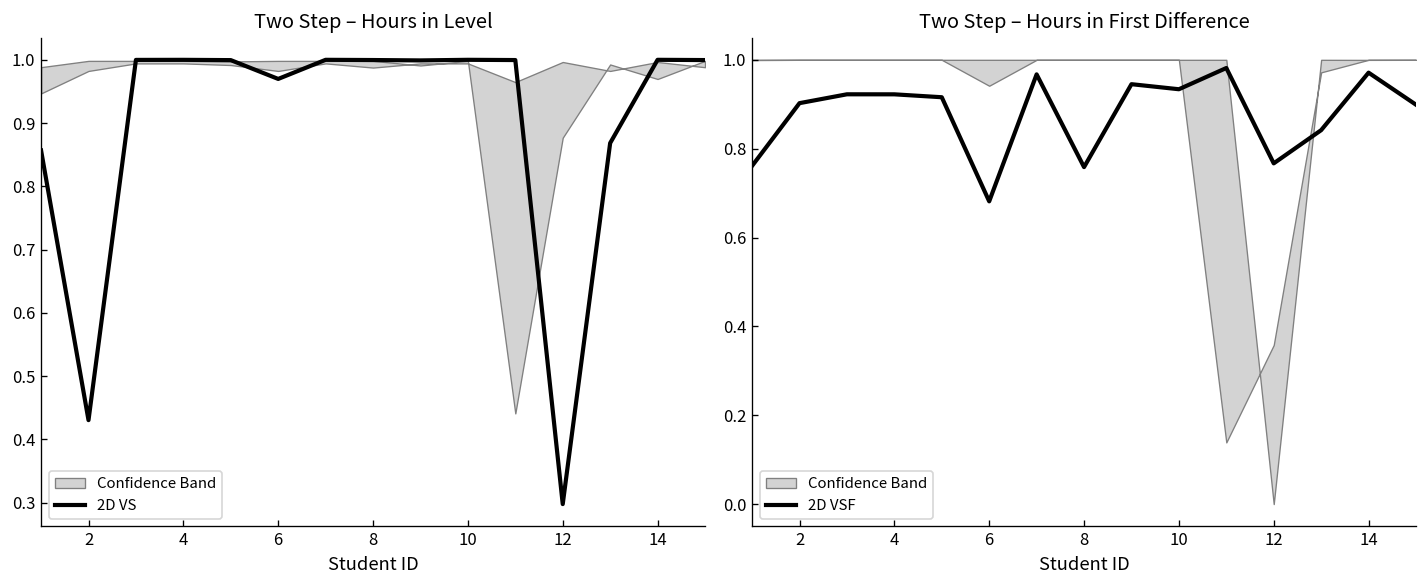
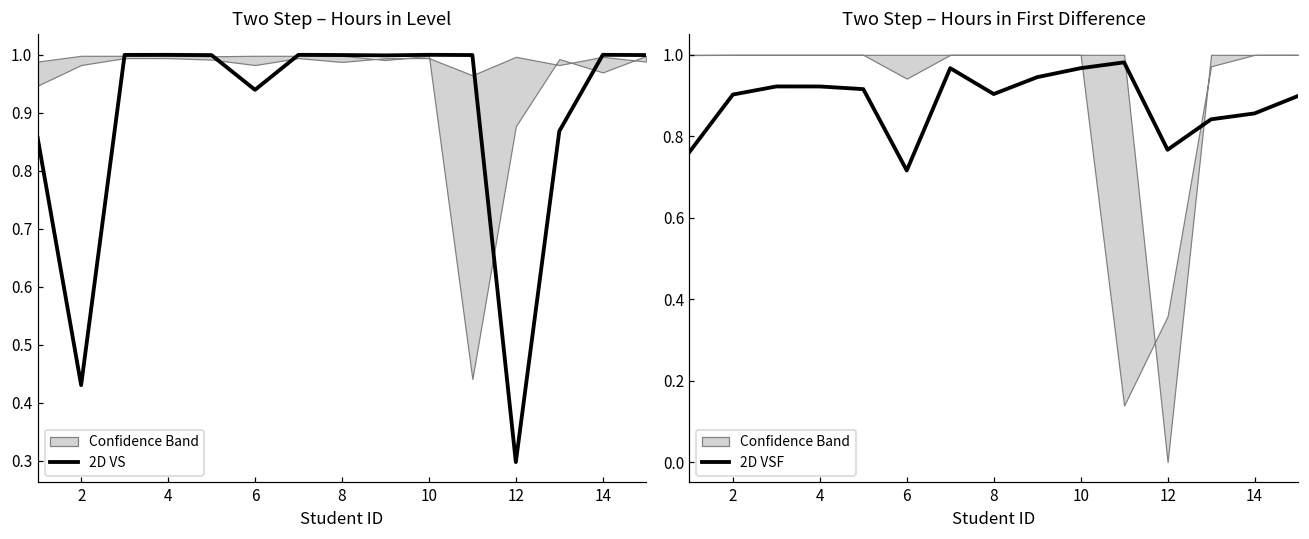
Two Step – Hours in Level, 2D VS, 6: 0.97 -> 0.94
Two Step – Hours in First Difference, 2D VSF, 6: 0.68 -> 0.72
Two Step – Hours in First Difference, 2D VSF, 8: 0.76 -> 0.90
Two Step – Hours in First Difference, 2D VSF, 10: 0.93 -> 0.97
Two Step – Hours in First Difference, 2D VSF, 14: 0.97 -> 0.86
